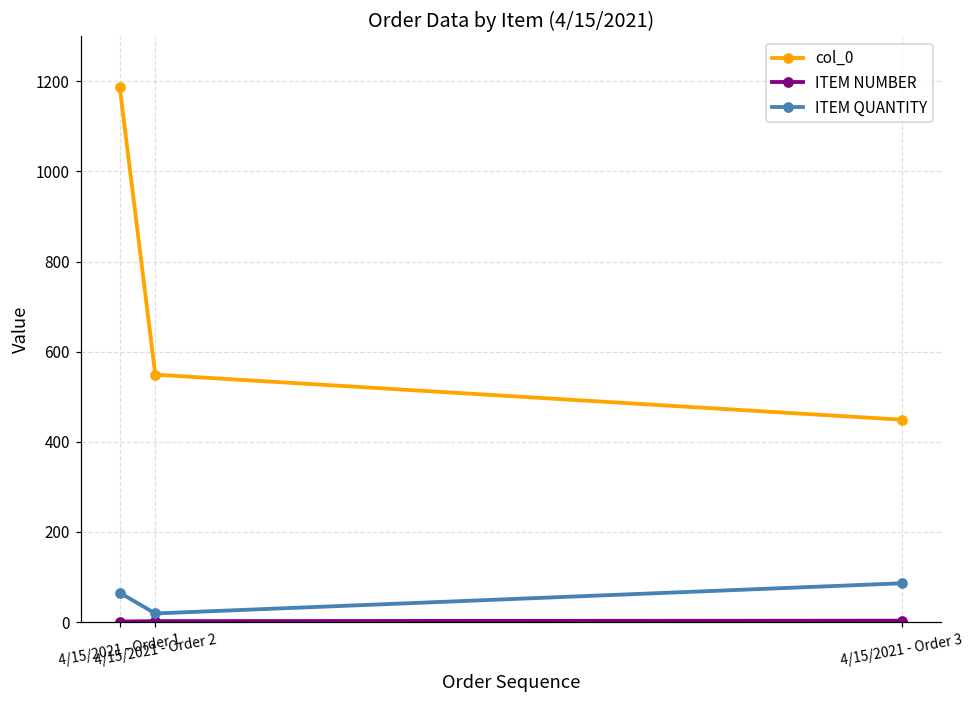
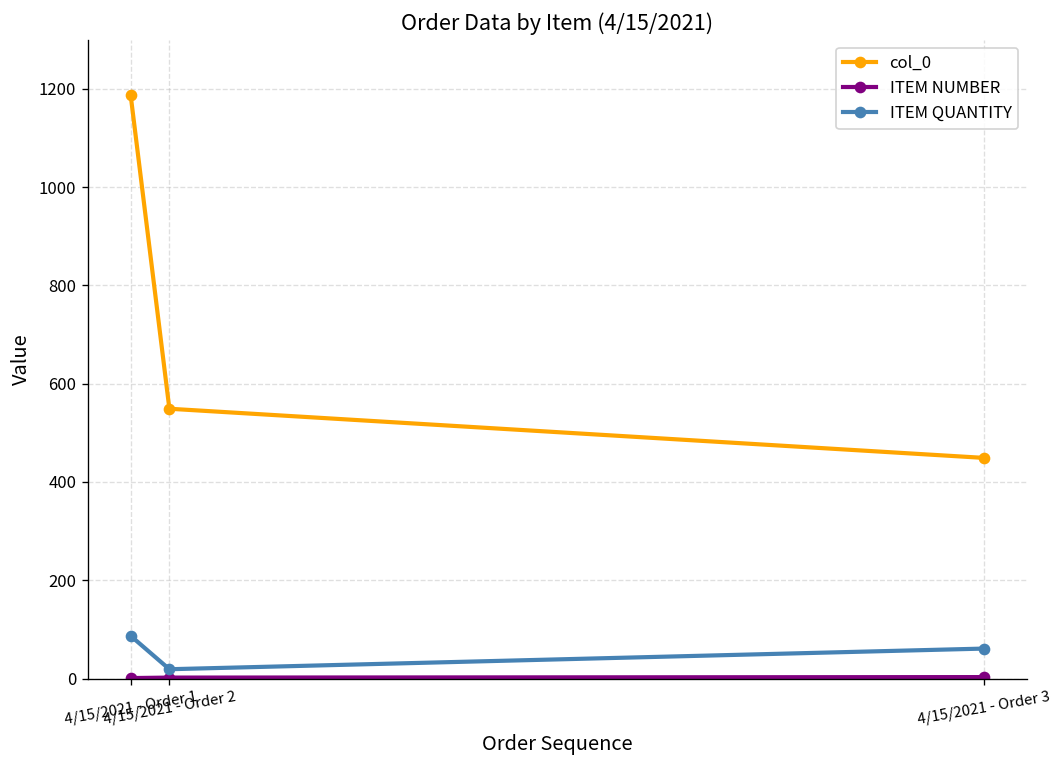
ITEM QUANTITY, 4/15/2021 - Order 1: 70 -> 90
ITEM QUANTITY, 4/15/2021 - Order 3: 90 -> 60
